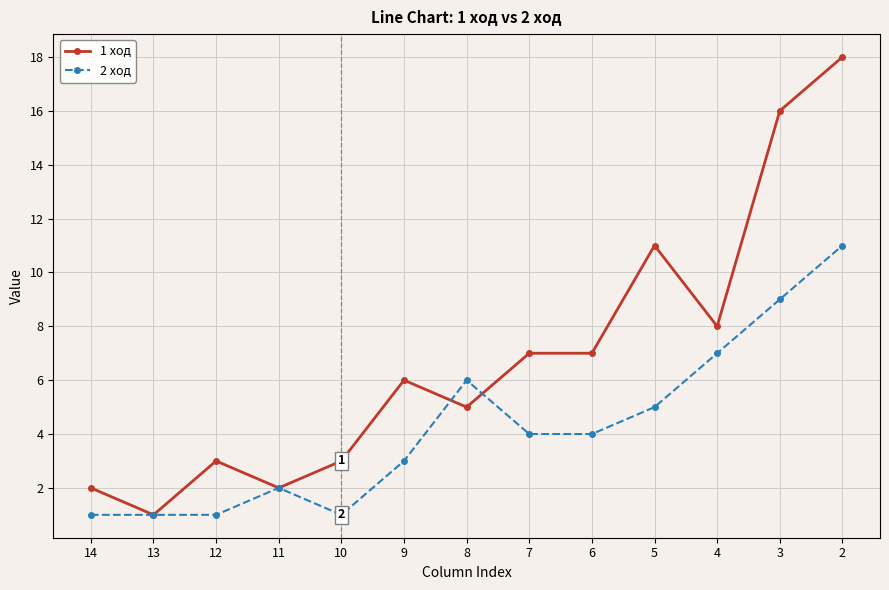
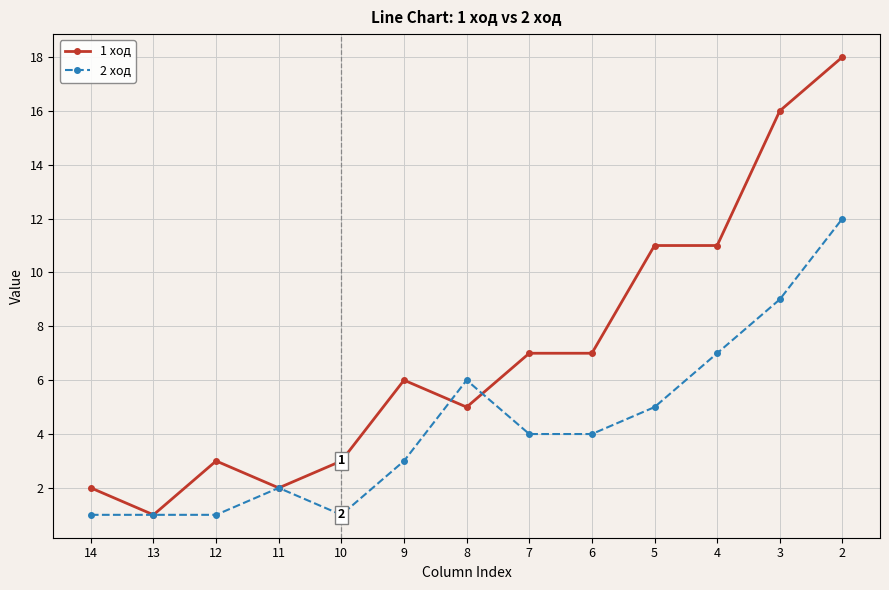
1 ход, 4: 8 -> 11
2 ход, 2: 11 -> 12
